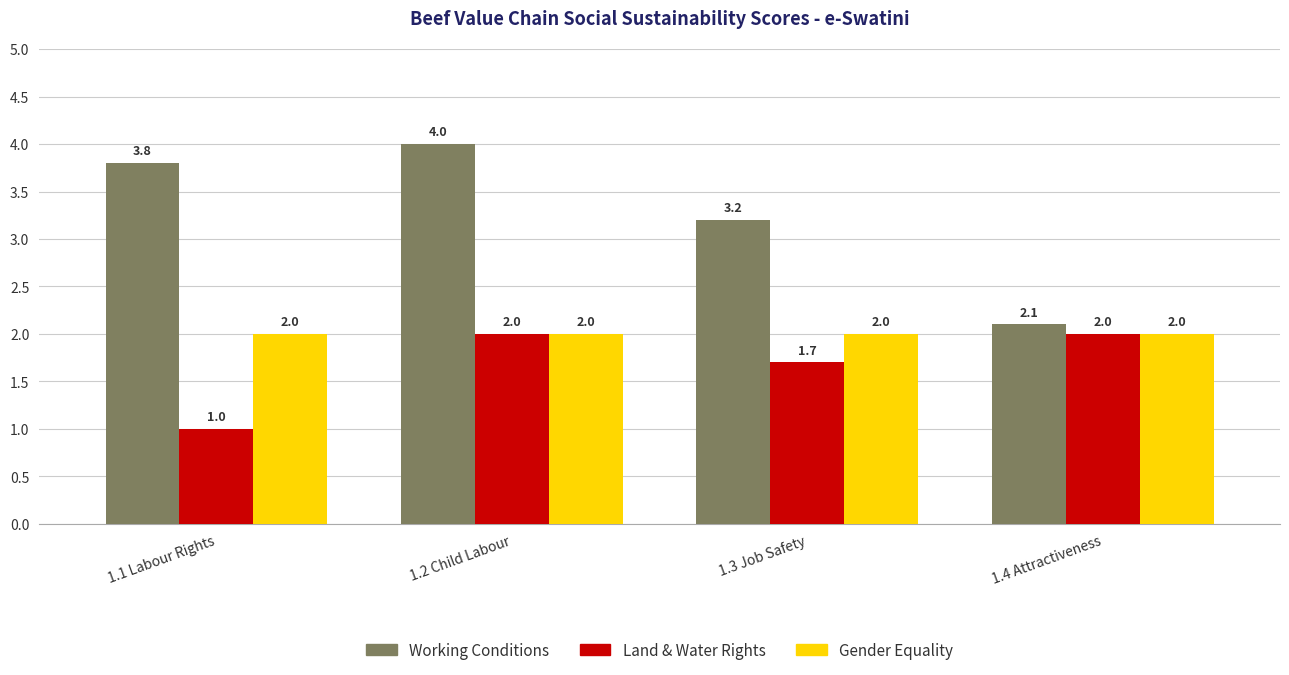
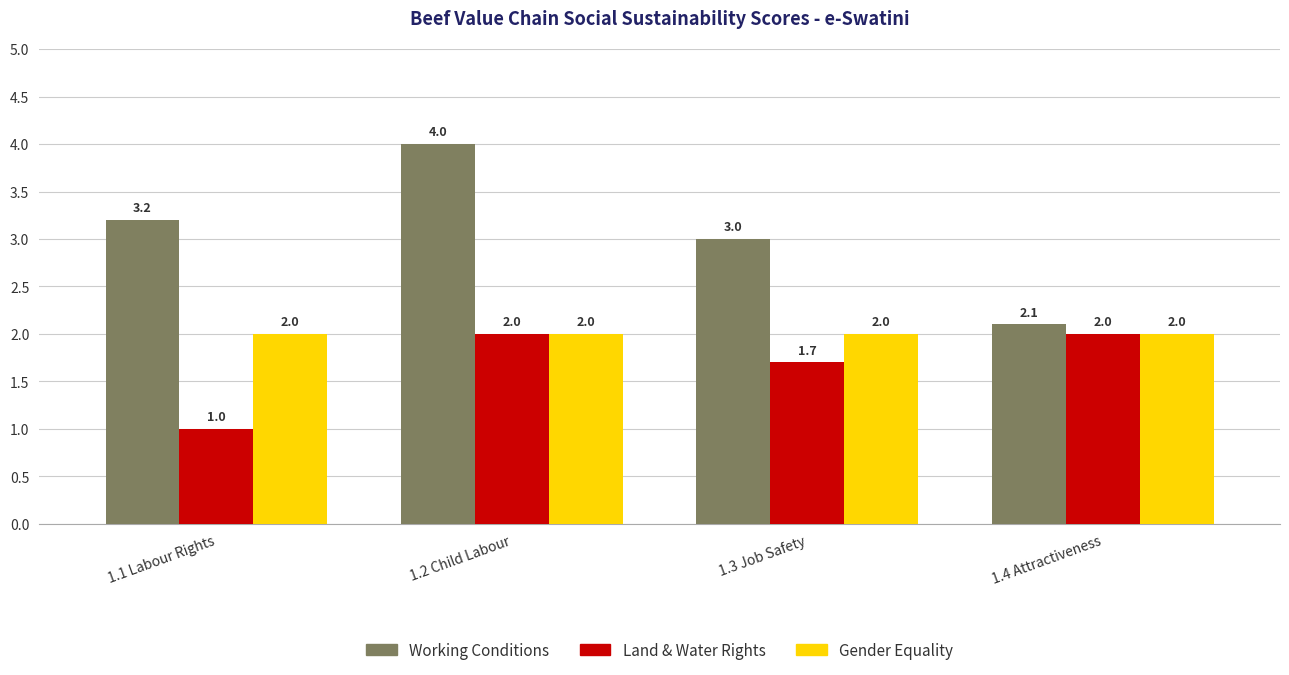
Working Conditions, 1.1 Labour Rights: 3.8 -> 3.2
Working Conditions, 1.3 Job Safety: 3.2 -> 3.0
